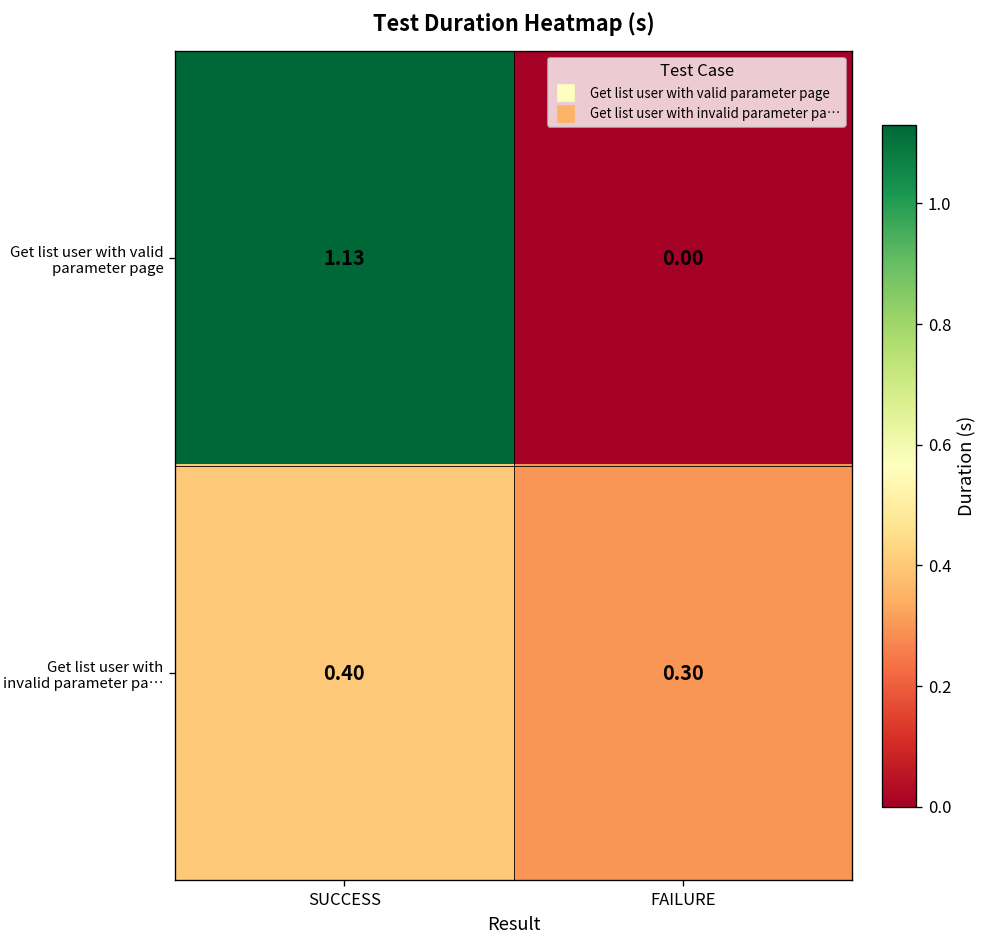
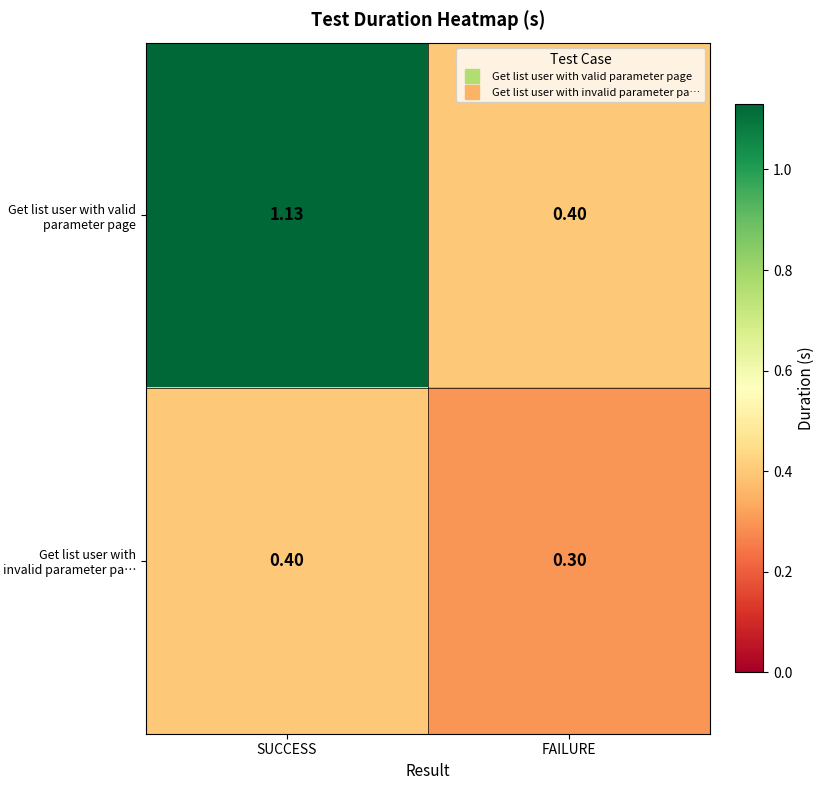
Get list user with valid parameter page, FAILURE: 0.00 -> 0.40
